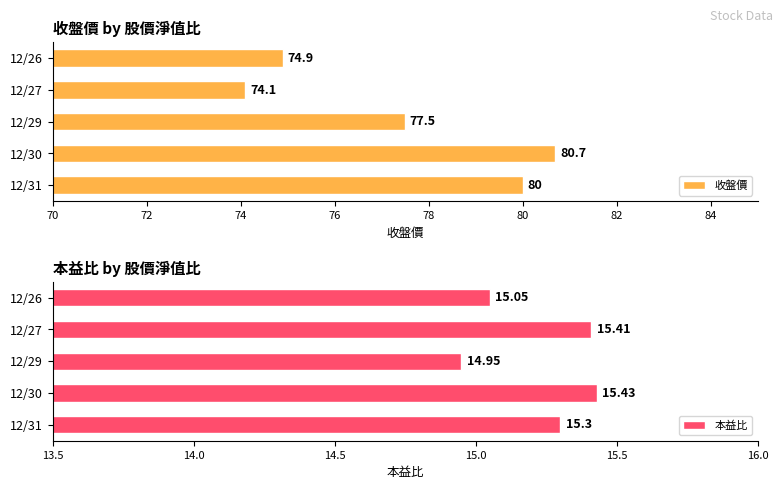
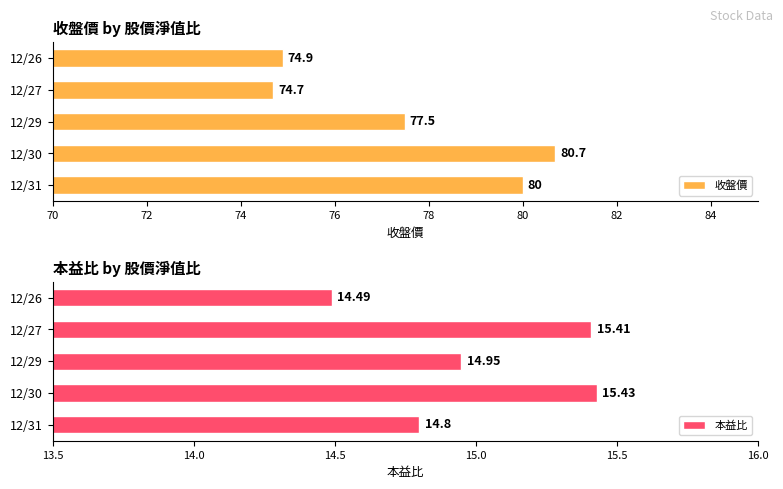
收盤價 by 股價淨值比, 12/27: 74.1 -> 74.7
本益比 by 股價淨值比, 12/26: 15.05 -> 14.49
本益比 by 股價淨值比, 12/31: 15.3 -> 14.8
